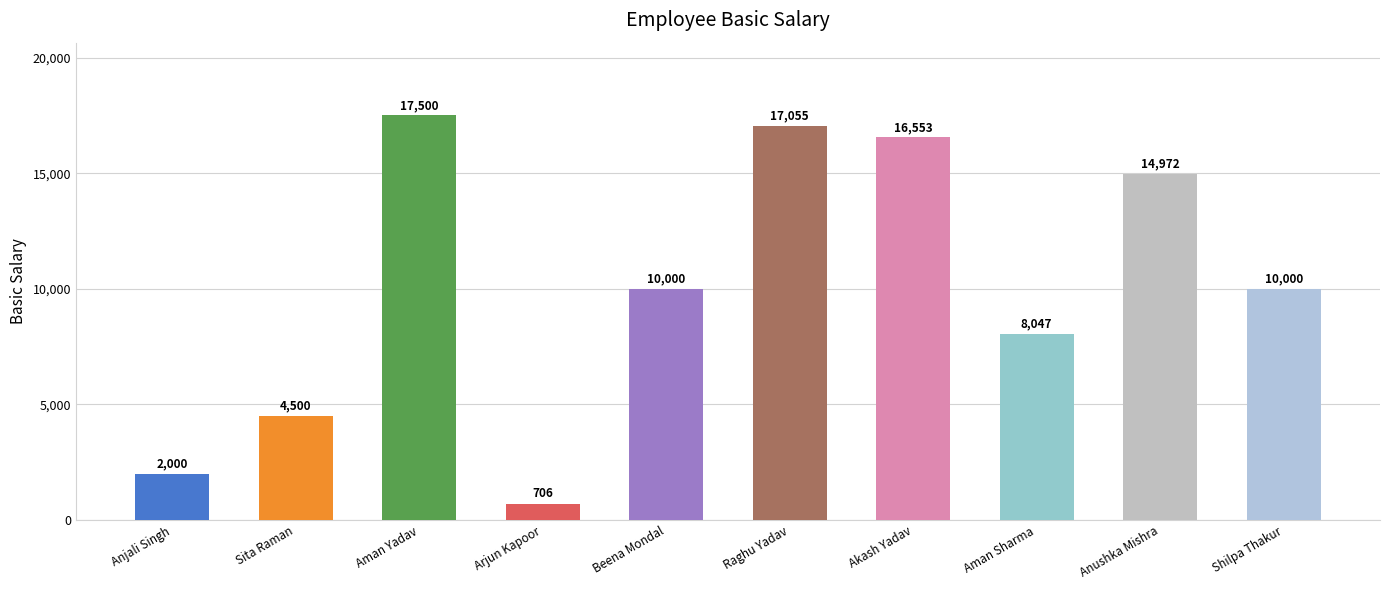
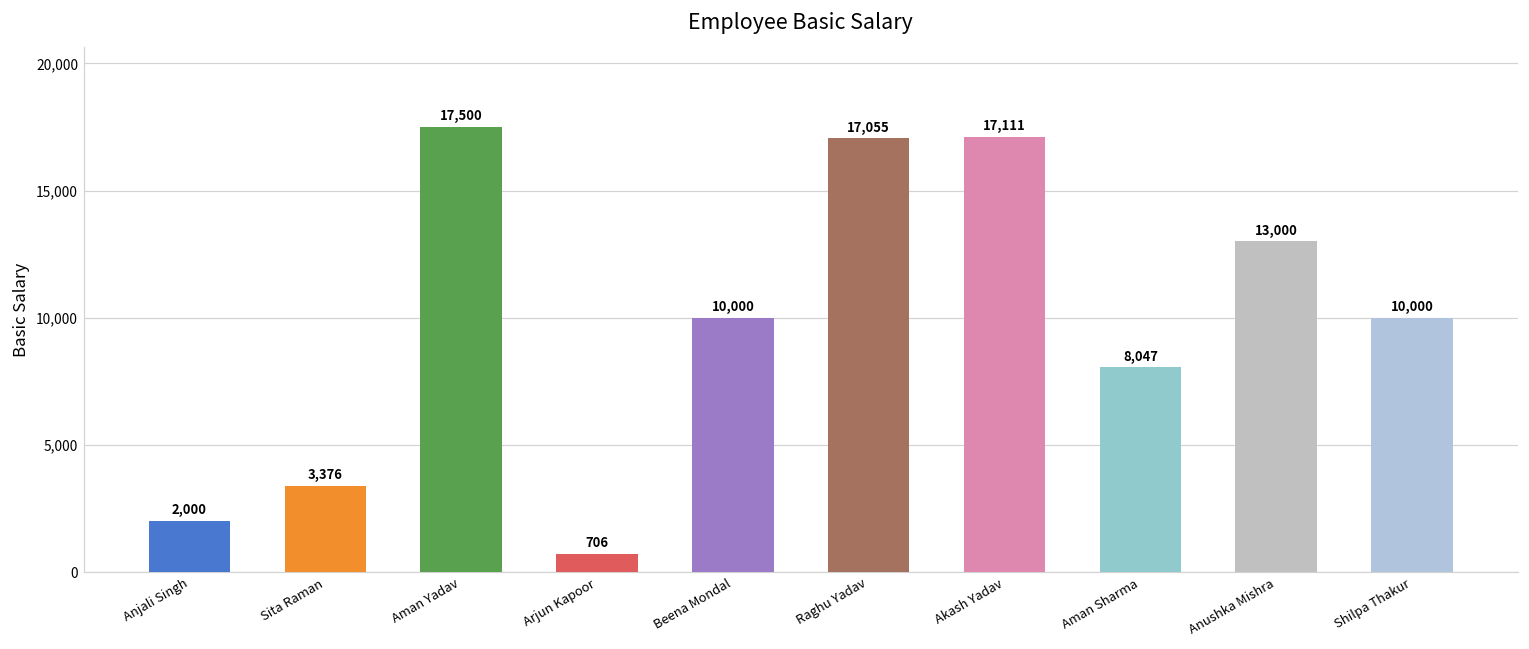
Sita Raman: 4,500 -> 3,376
Akash Yadav: 16,553 -> 17,111
Anushka Mishra: 14,972 -> 13,000
